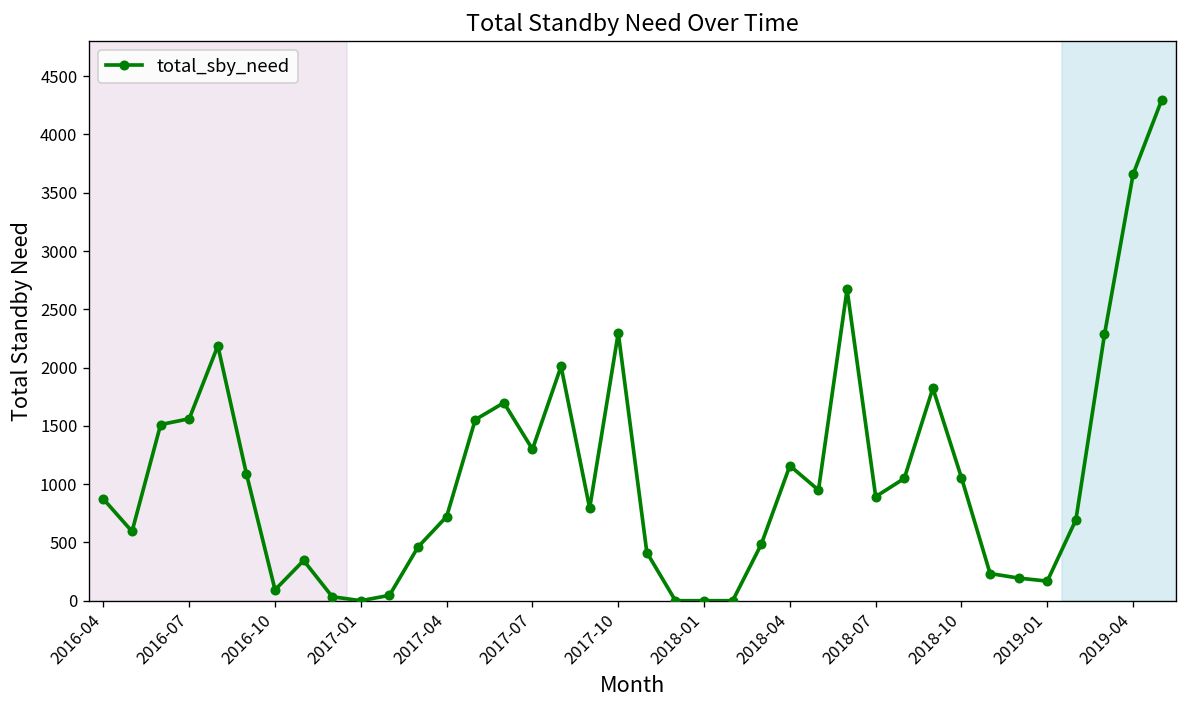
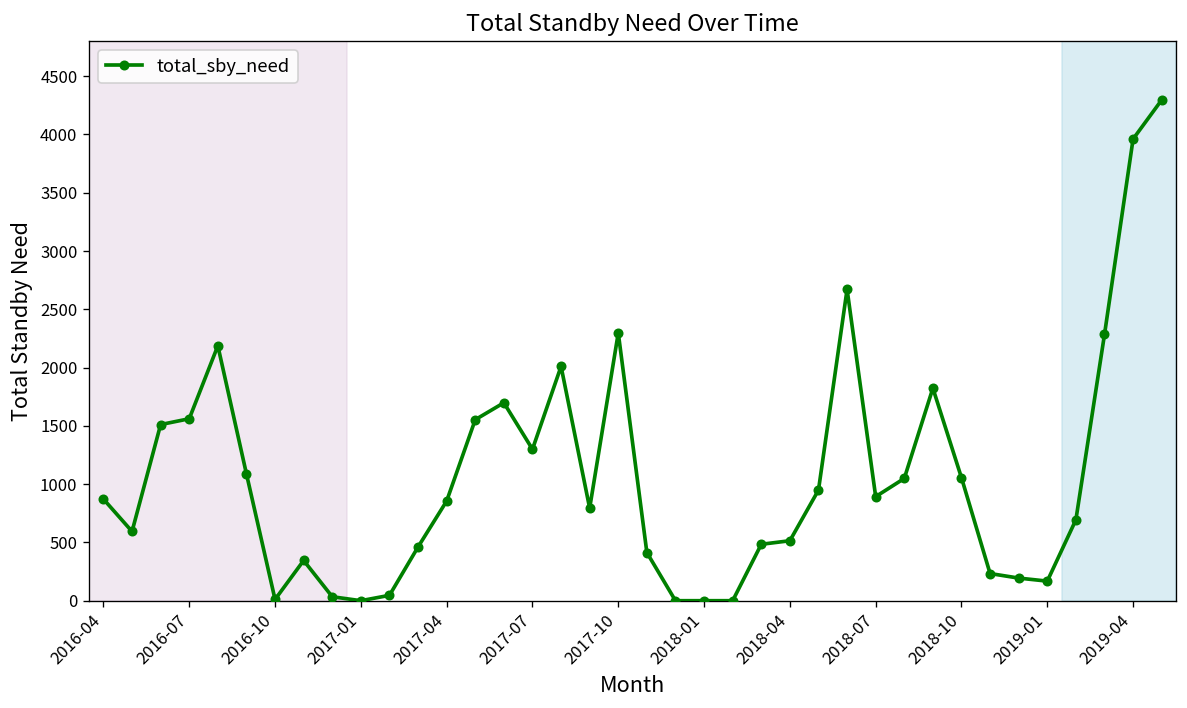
2016-10: 100 -> 0
2017-04: 700 -> 900
2018-04: 1200 -> 500
2019-04: 3700 -> 4000
